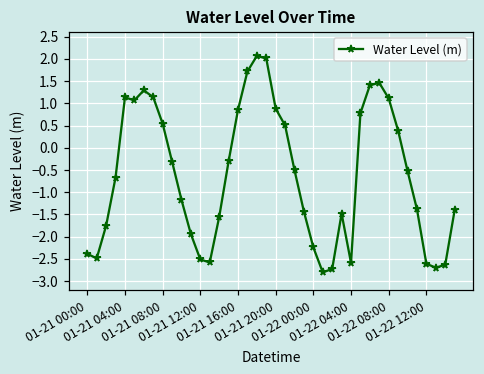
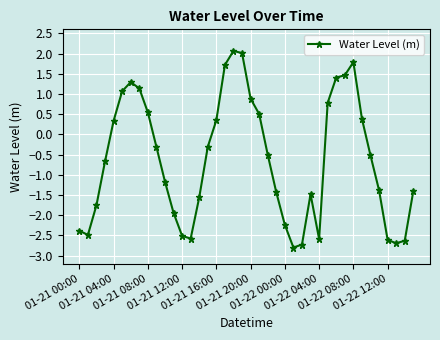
01-21 04:00: 1.1 -> 0.3
01-21 16:00: 0.9 -> 0.4
01-22 08:00: 1.1 -> 1.8
